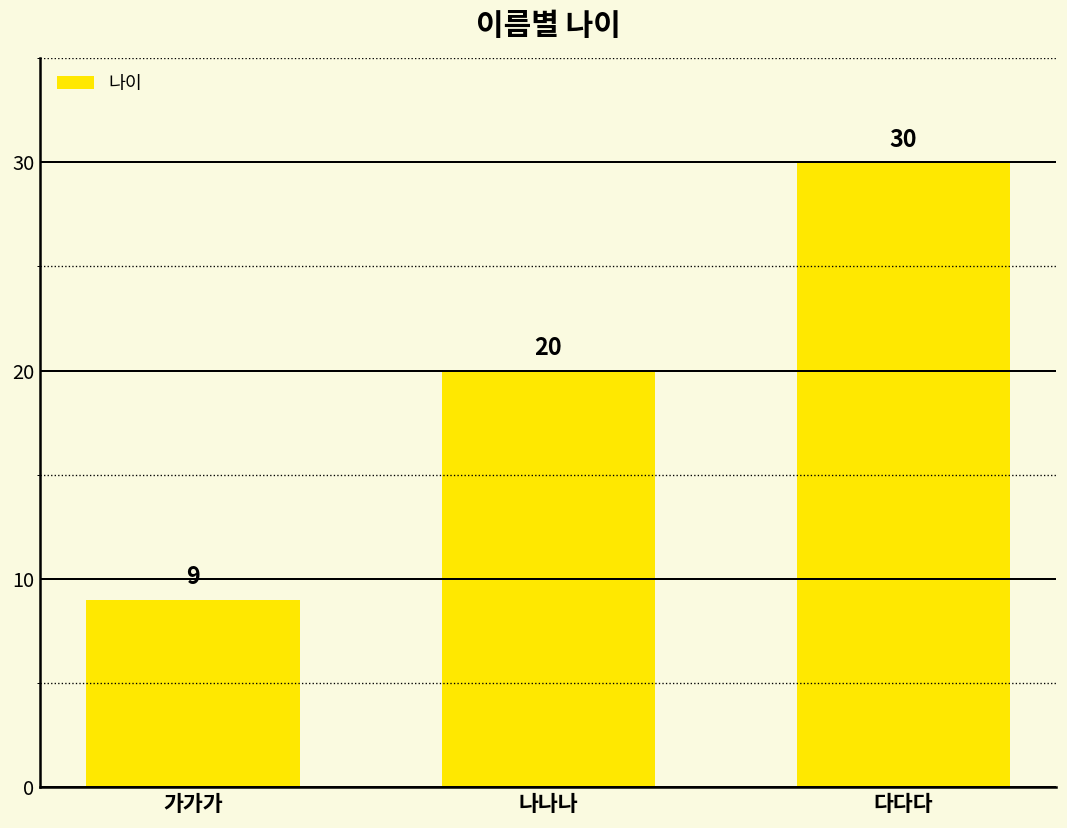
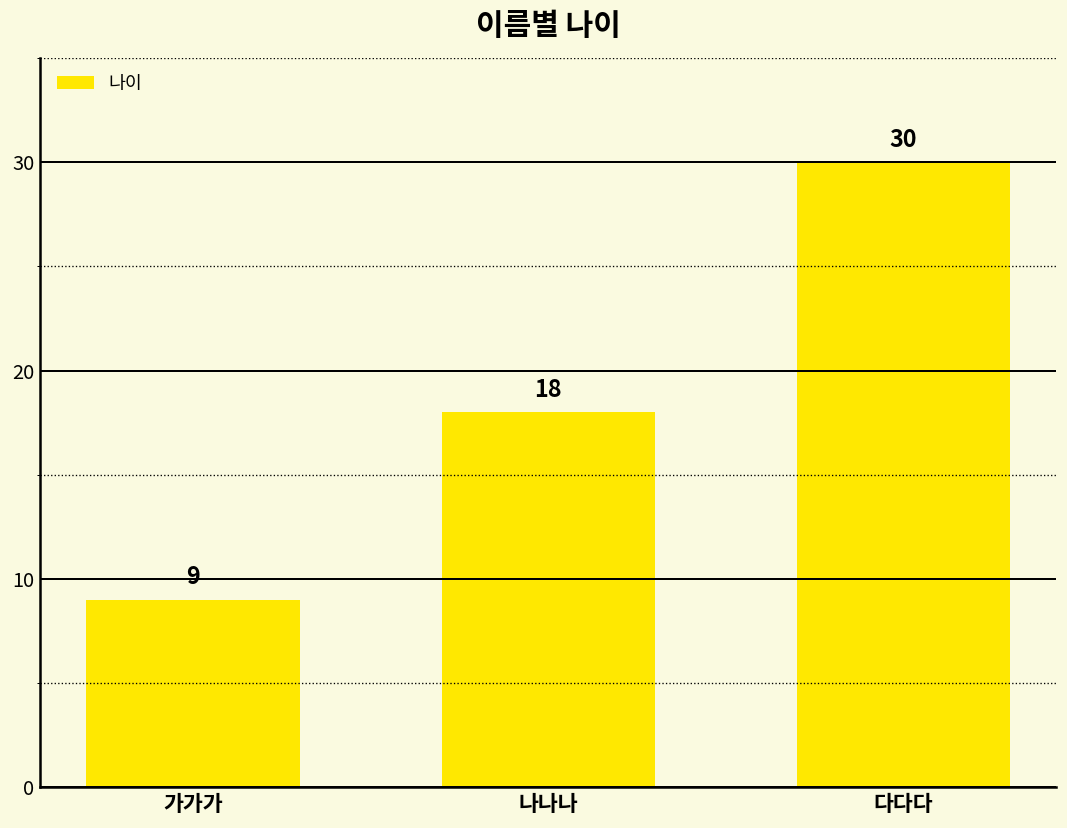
나나나: 20 -> 18
